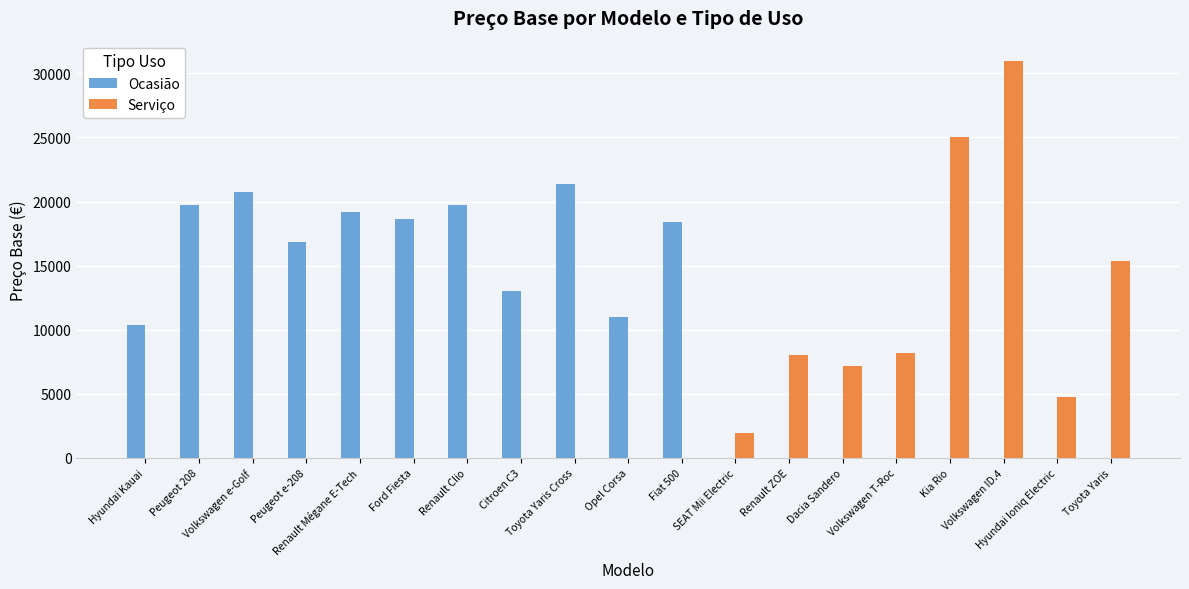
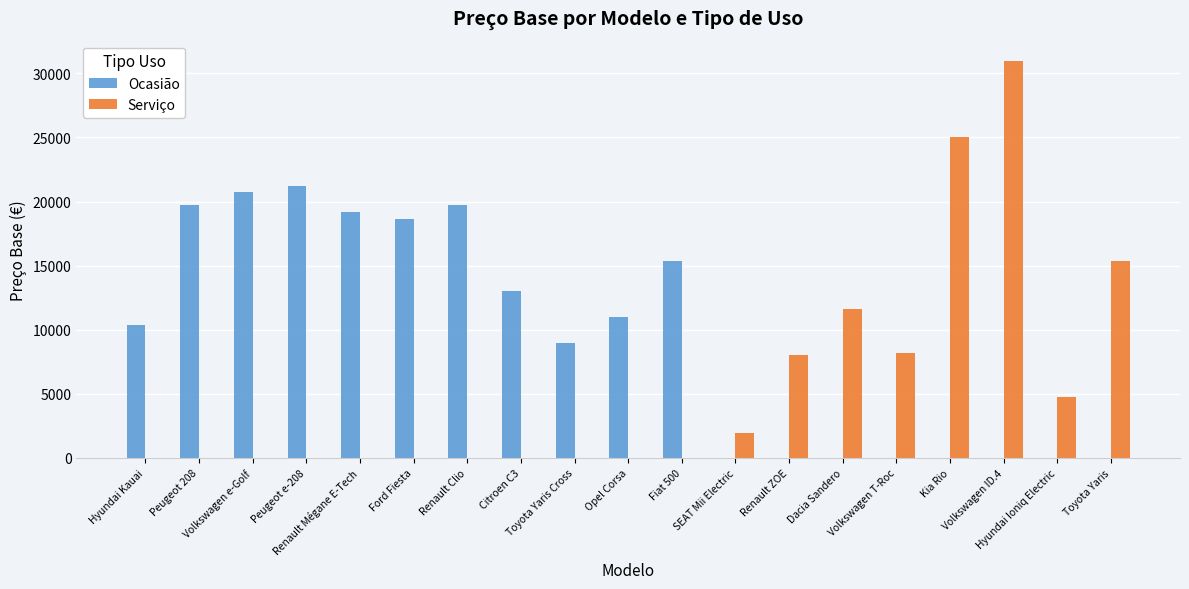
Ocasião, Peugeot e-208: 16900 -> 21200
Ocasião, Toyota Yaris Cross: 21300 -> 9000
Ocasião, Fiat 500: 18400 -> 15400
Serviço, Dacia Sandero: 7200 -> 11600
